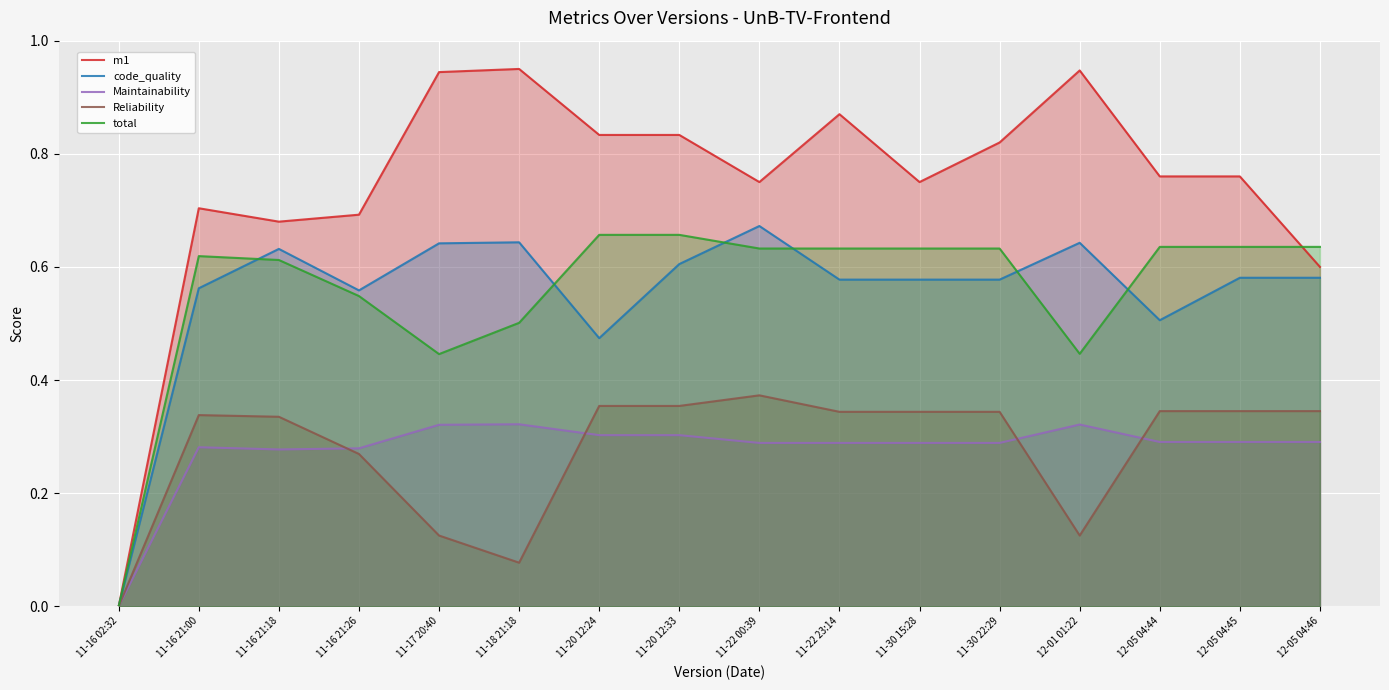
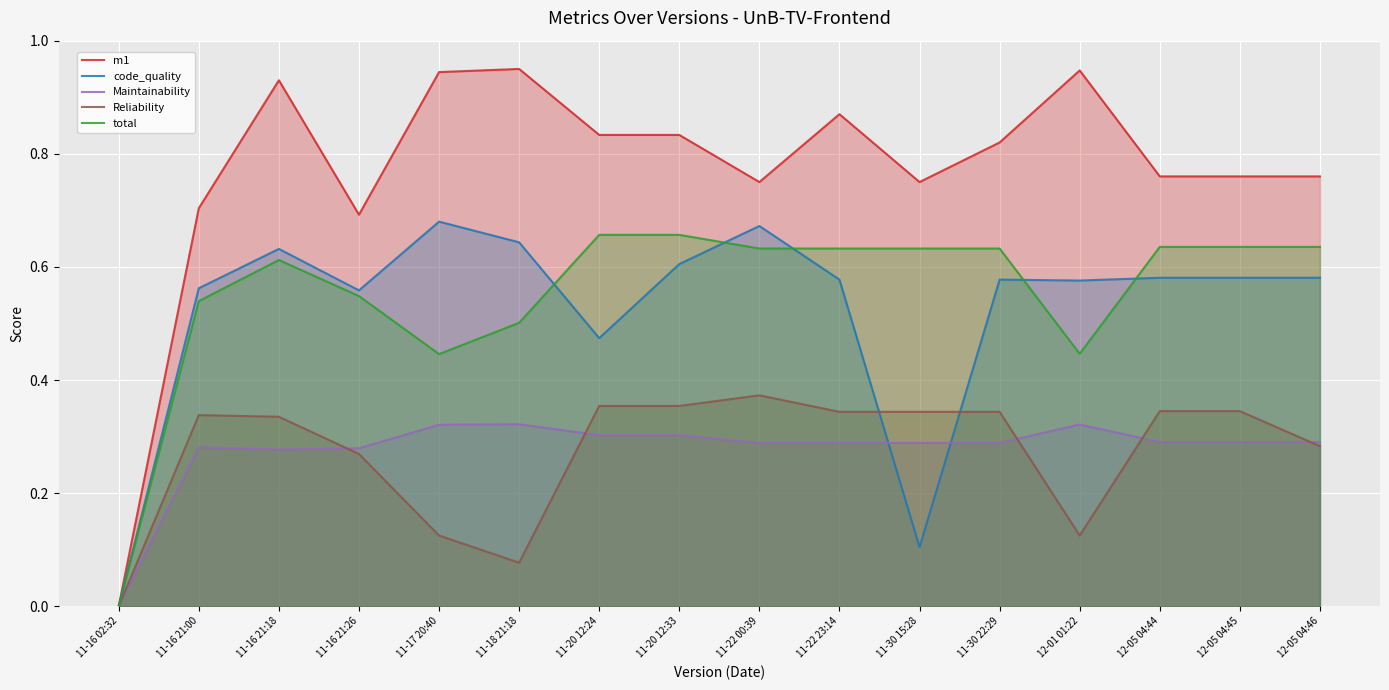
total, 11-16 21:00: 0.62 -> 0.54
m1, 11-16 21:18: 0.68 -> 0.93
code_quality, 11-17 20:40: 0.64 -> 0.68
code_quality, 11-30 15:28: 0.58 -> 0.10
code_quality, 12-01 01:22: 0.64 -> 0.58
code_quality, 12-05 04:44: 0.51 -> 0.58
m1, 12-05 04:46: 0.60 -> 0.76
Reliability, 12-05 04:46: 0.35 -> 0.28
